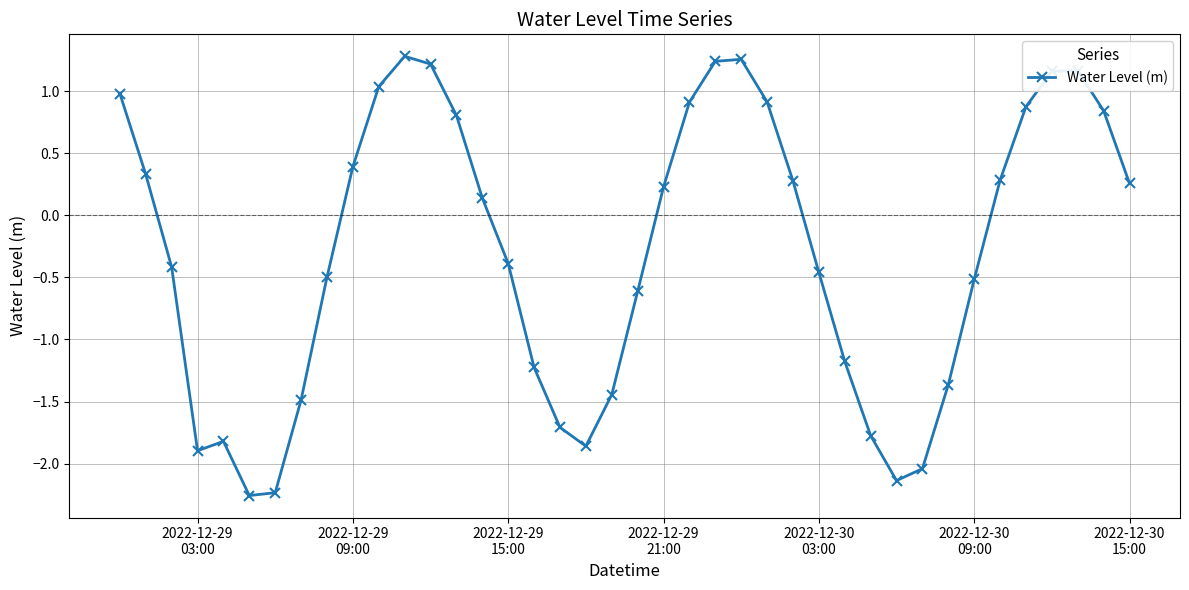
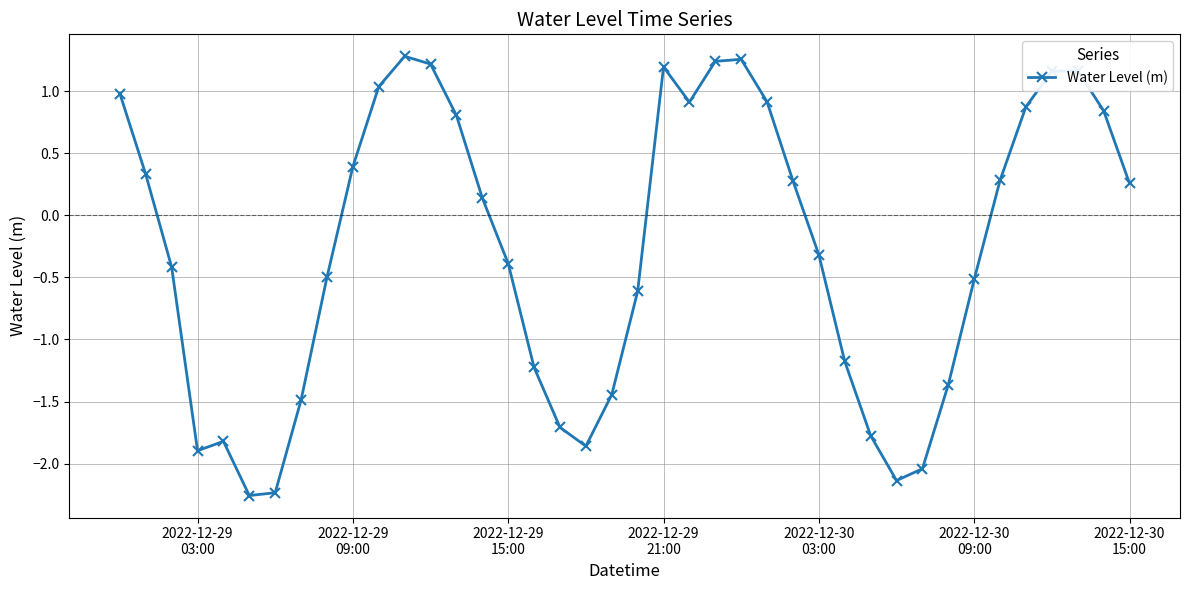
2022-12-29 21:00: 0.23 -> 1.20
2022-12-30 03:00: -0.46 -> -0.32
